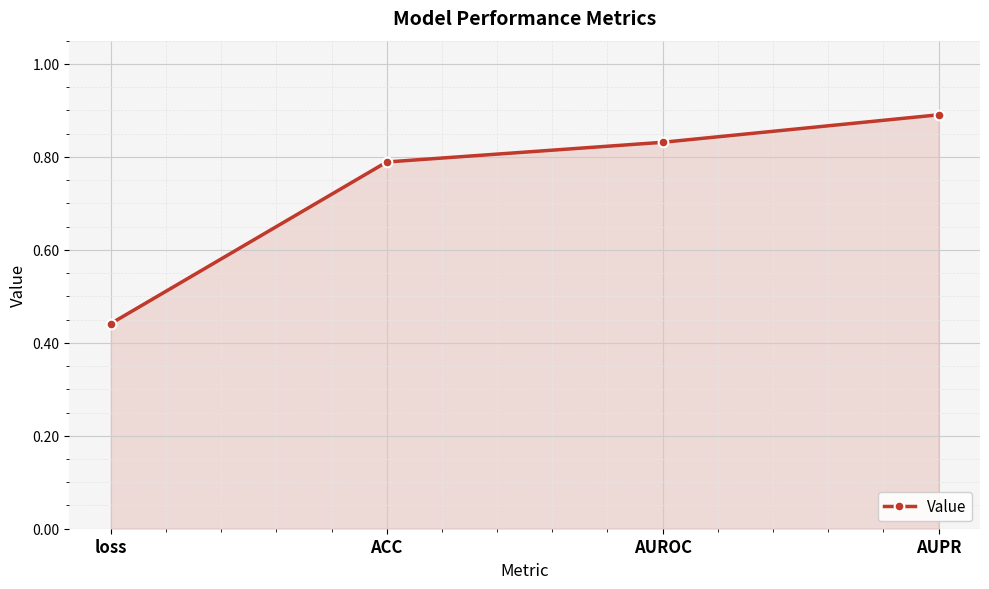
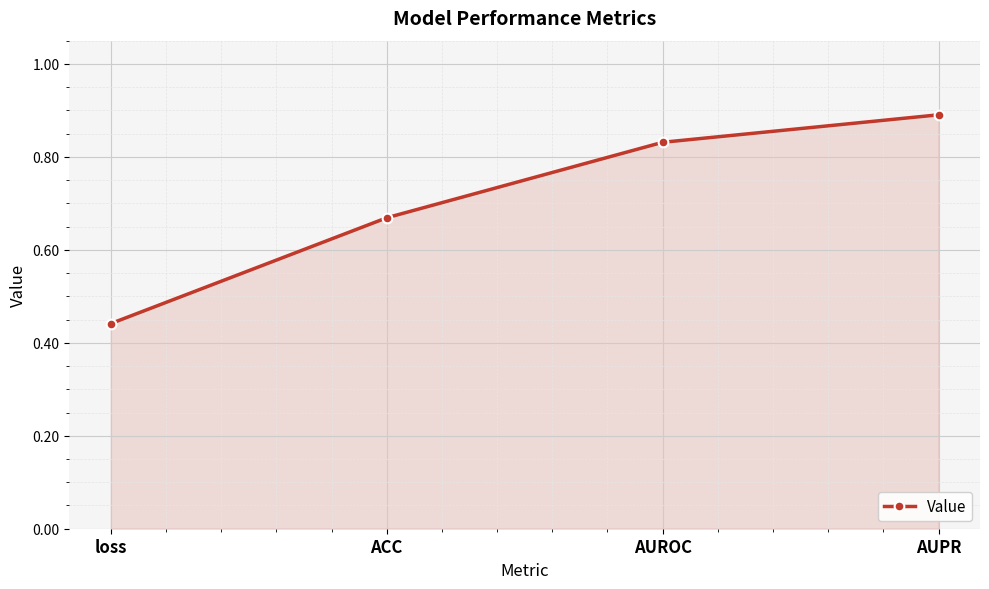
ACC: 0.79 -> 0.67
